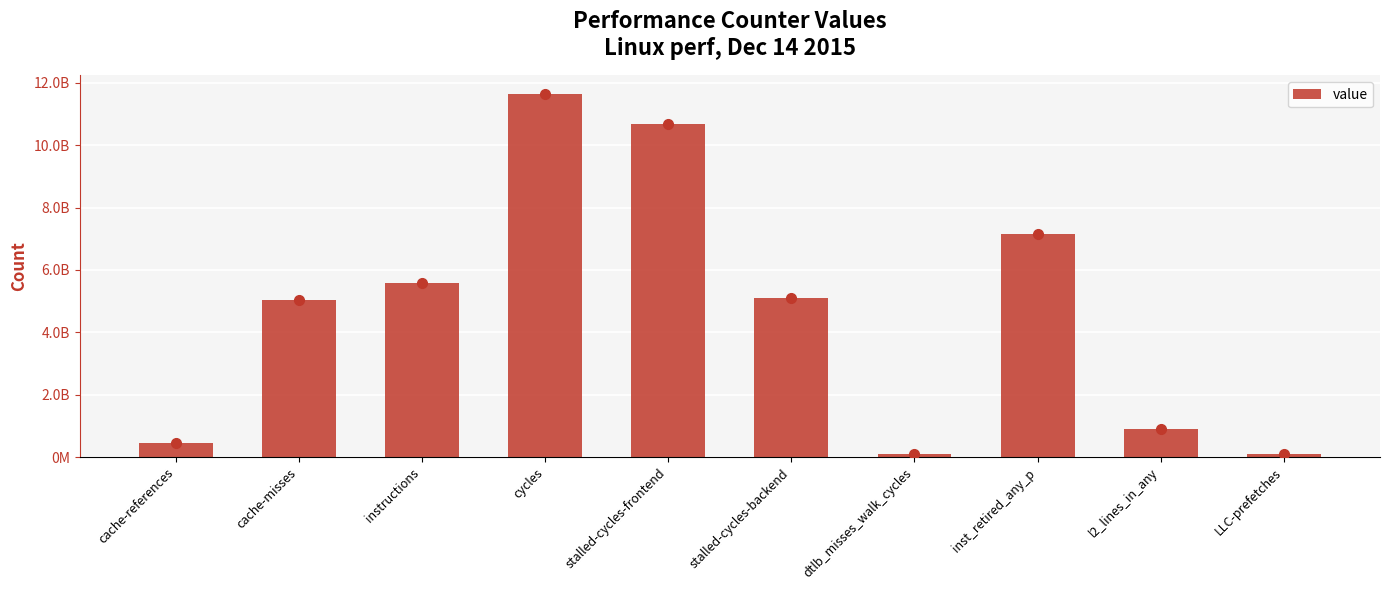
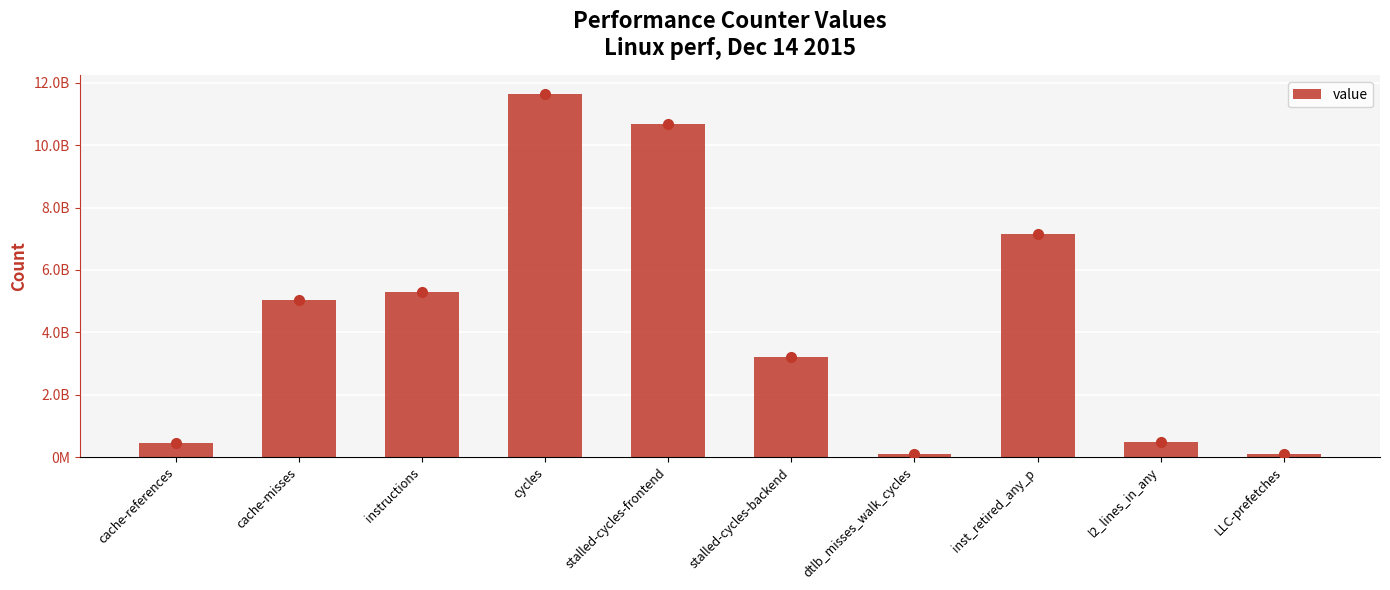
instructions: 5600000000 -> 5300000000
stalled-cycles-backend: 5100000000 -> 3200000000
l2_lines_in_any: 900000000 -> 500000000
